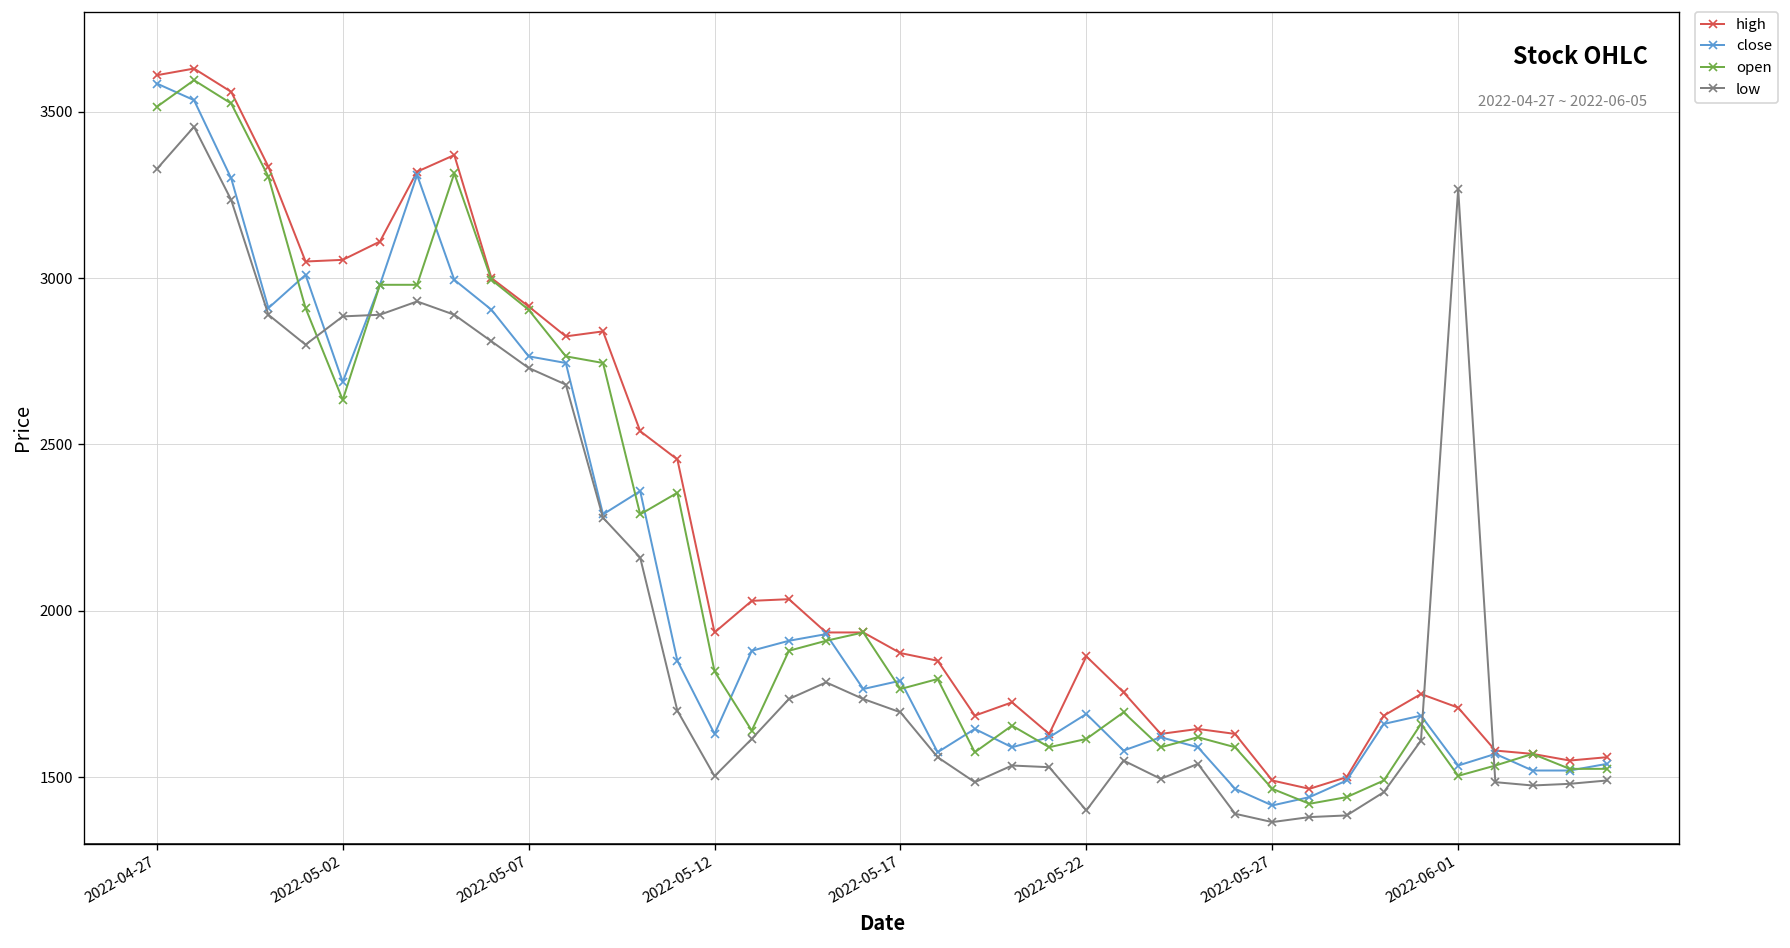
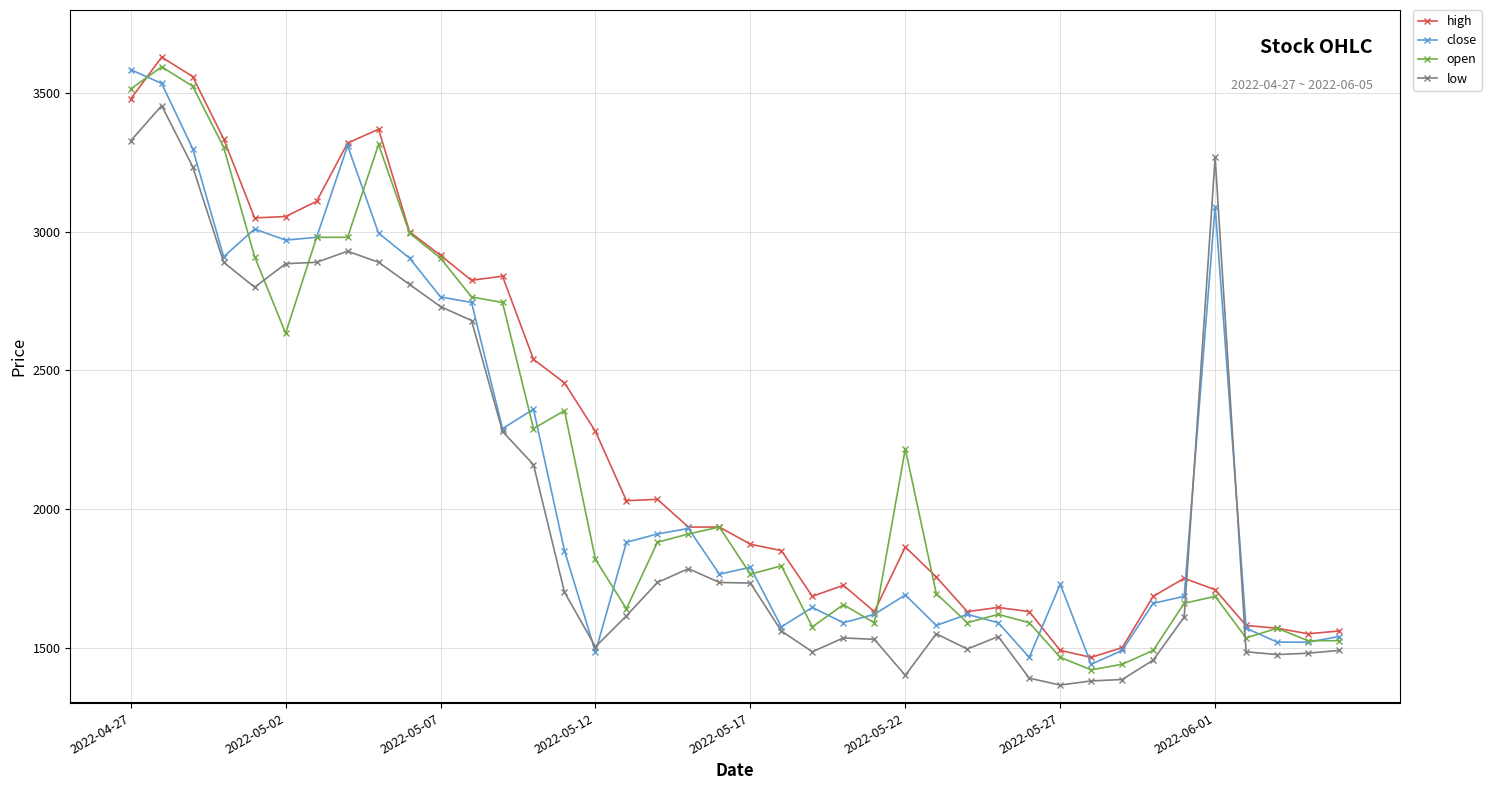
high, 2022-04-27: 3610 -> 3480
close, 2022-05-02: 2690 -> 2970
high, 2022-05-12: 1940 -> 2280
close, 2022-05-12: 1630 -> 1480
low, 2022-05-17: 1700 -> 1730
open, 2022-05-22: 1620 -> 2220
close, 2022-05-27: 1420 -> 1730
close, 2022-06-01: 1540 -> 3090
open, 2022-06-01: 1500 -> 1690
